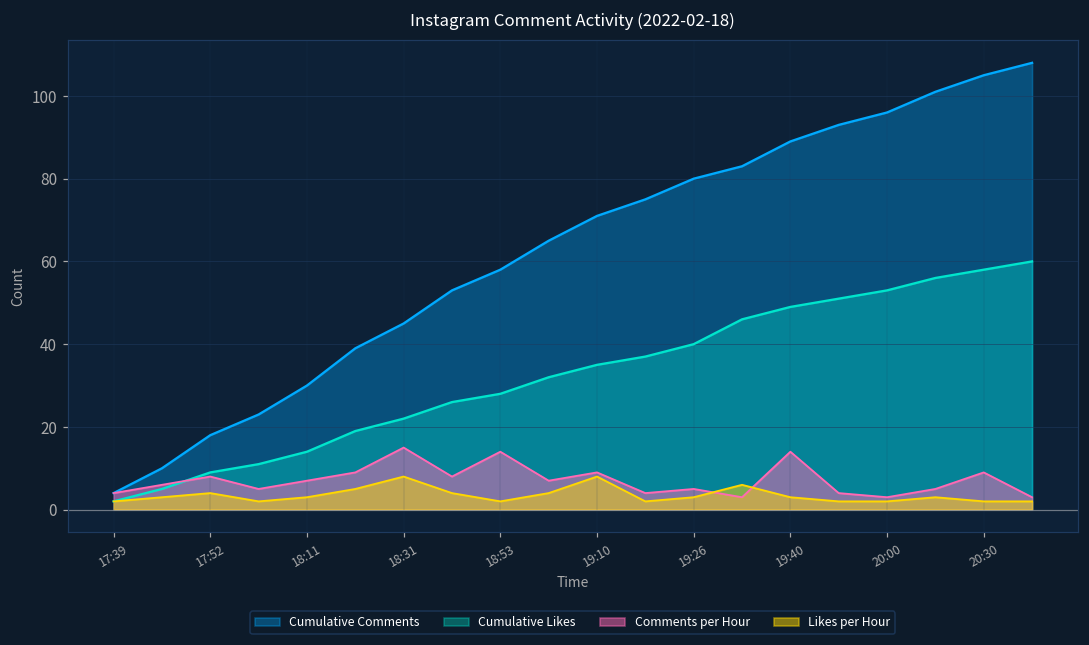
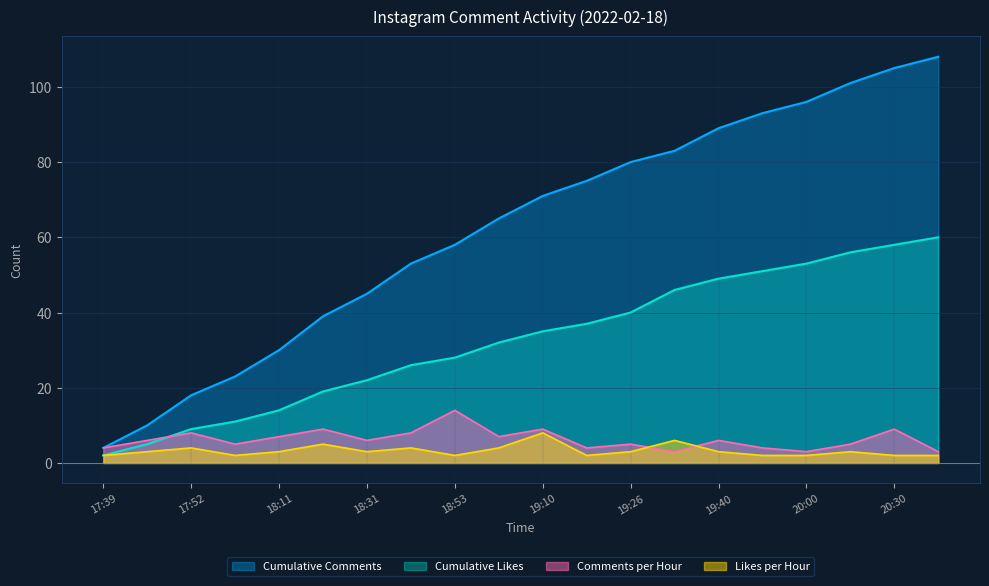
Comments per Hour, 18:31: 15 -> 6
Likes per Hour, 18:31: 8 -> 3
Comments per Hour, 19:40: 14 -> 6
